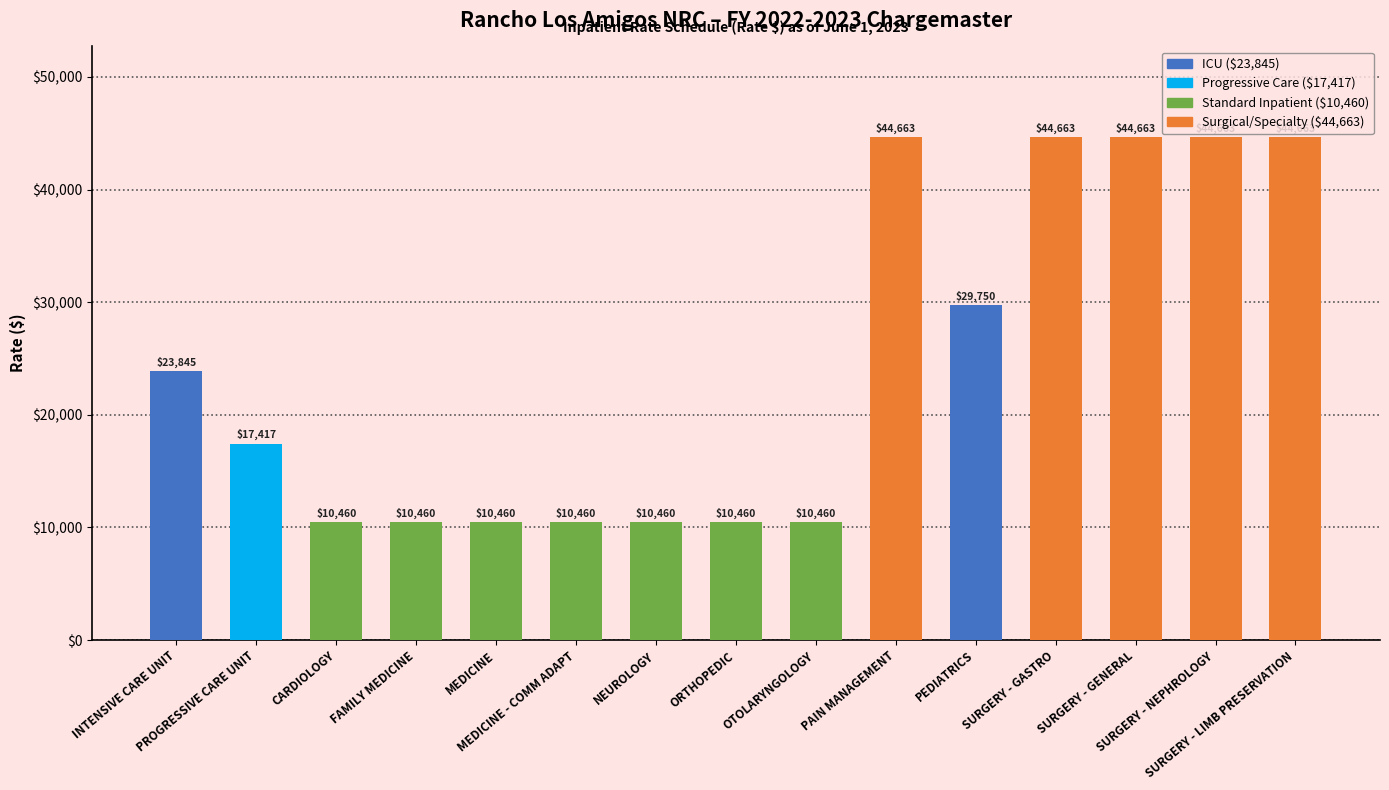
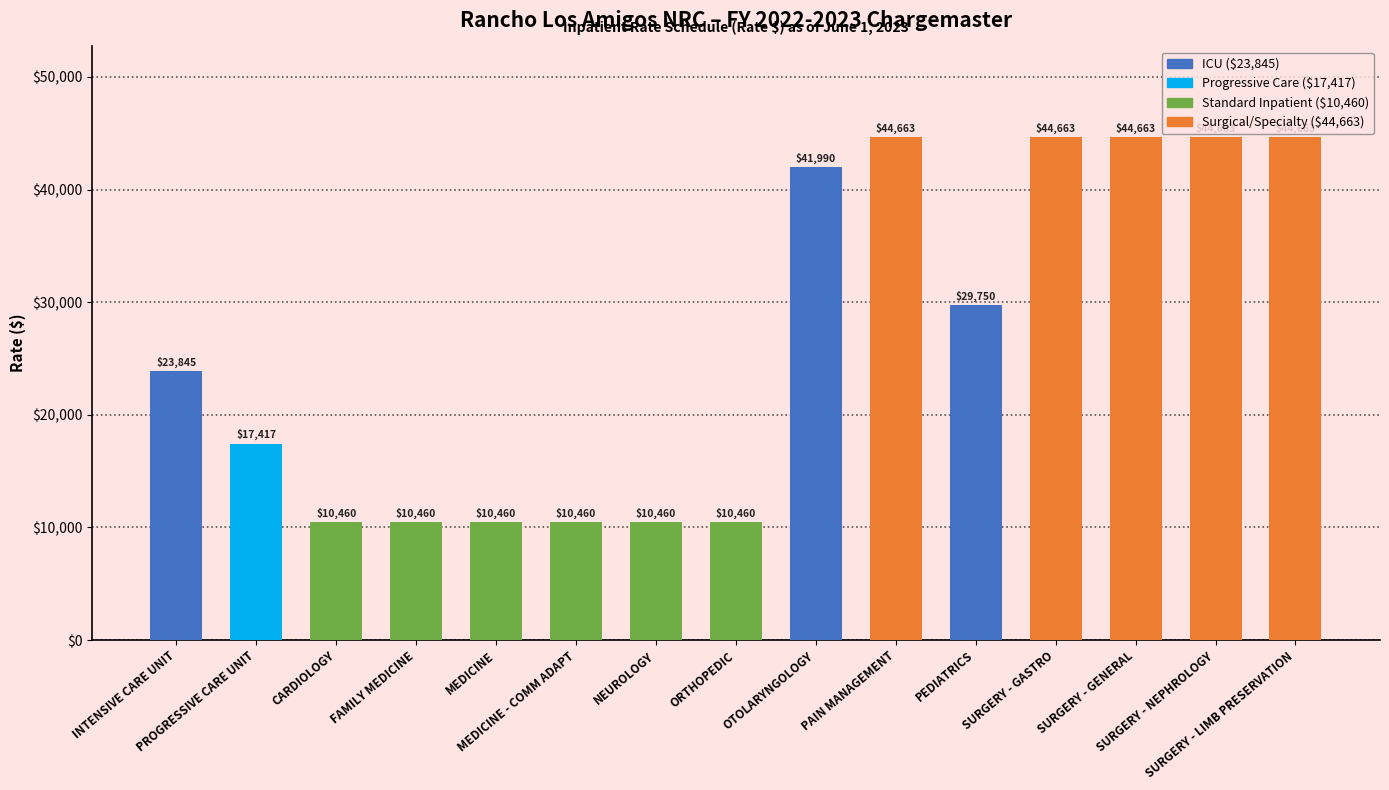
OTOLARYNGOLOGY: $10,460 -> $41,990
